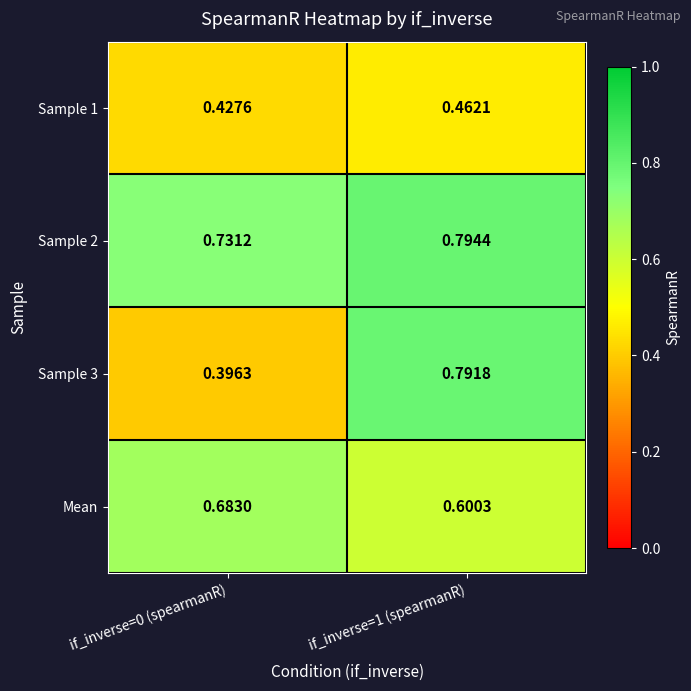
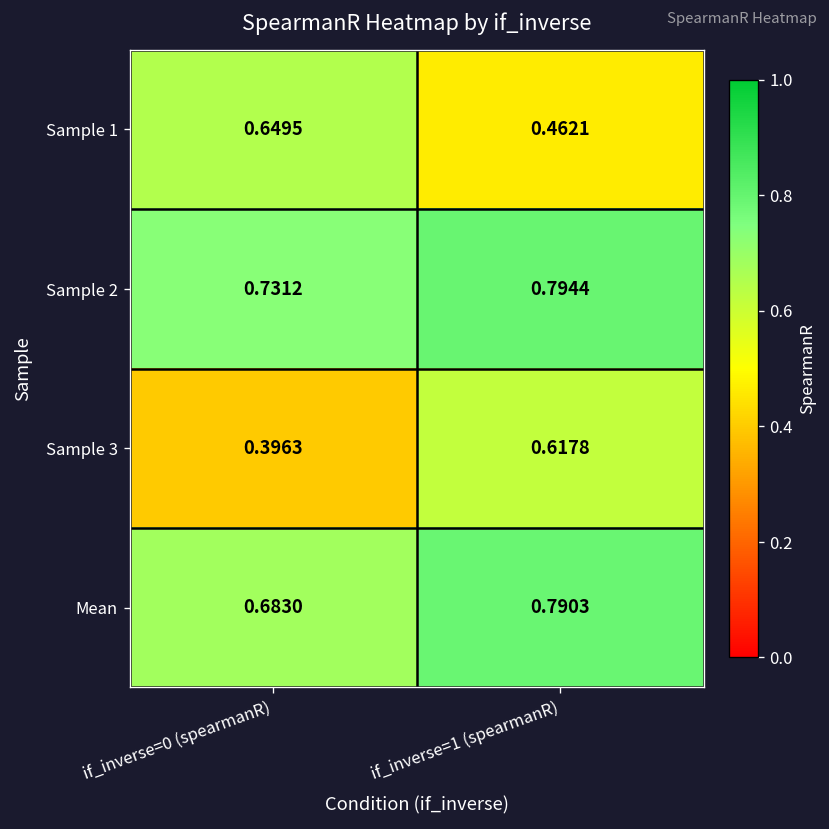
Sample 1, if_inverse=0 (spearmanR): 0.4276 -> 0.6495
Sample 3, if_inverse=1 (spearmanR): 0.7918 -> 0.6178
Mean, if_inverse=1 (spearmanR): 0.6003 -> 0.7903
